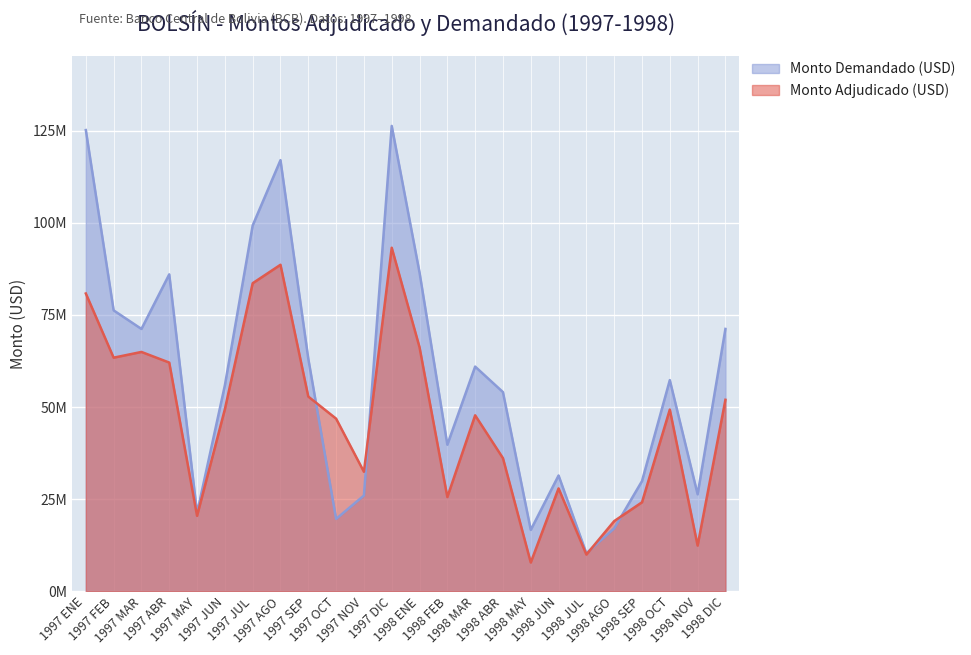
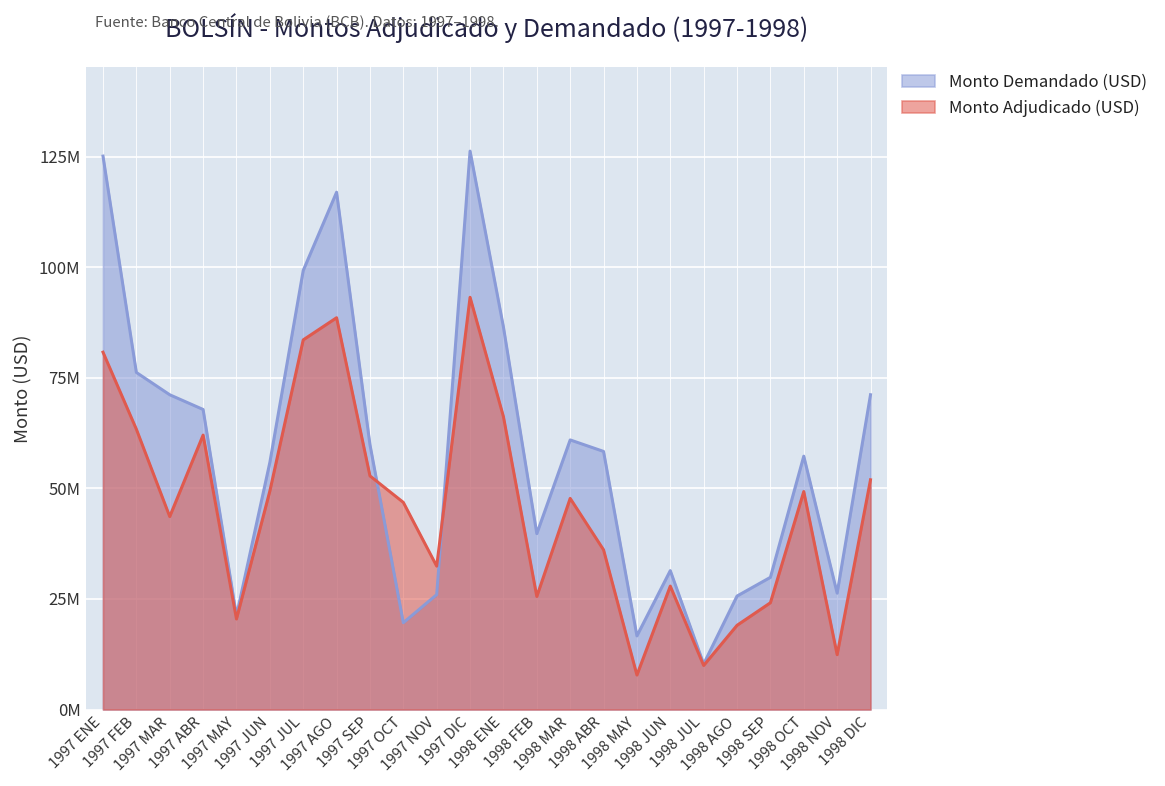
Monto Adjudicado (USD), 1997 MAR: 65000000 -> 44000000
Monto Demandado (USD), 1997 ABR: 86000000 -> 68000000
Monto Demandado (USD), 1997 SEP: 63000000 -> 60000000
Monto Demandado (USD), 1998 ABR: 54000000 -> 58000000
Monto Demandado (USD), 1998 AGO: 17000000 -> 26000000
